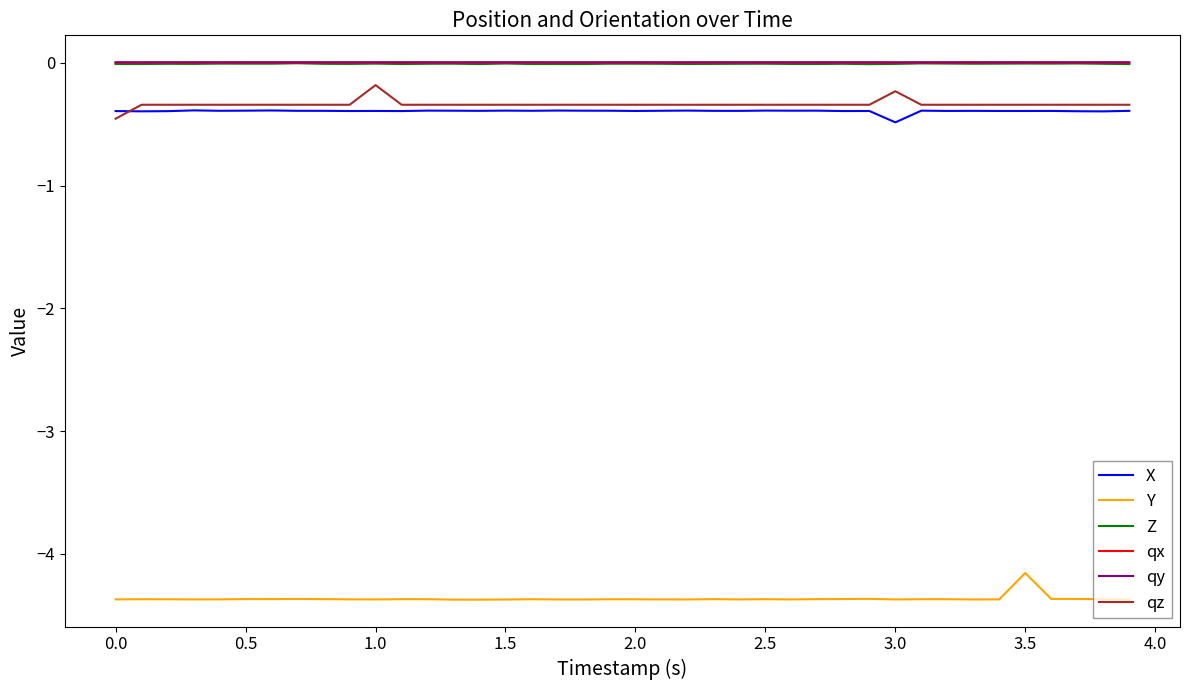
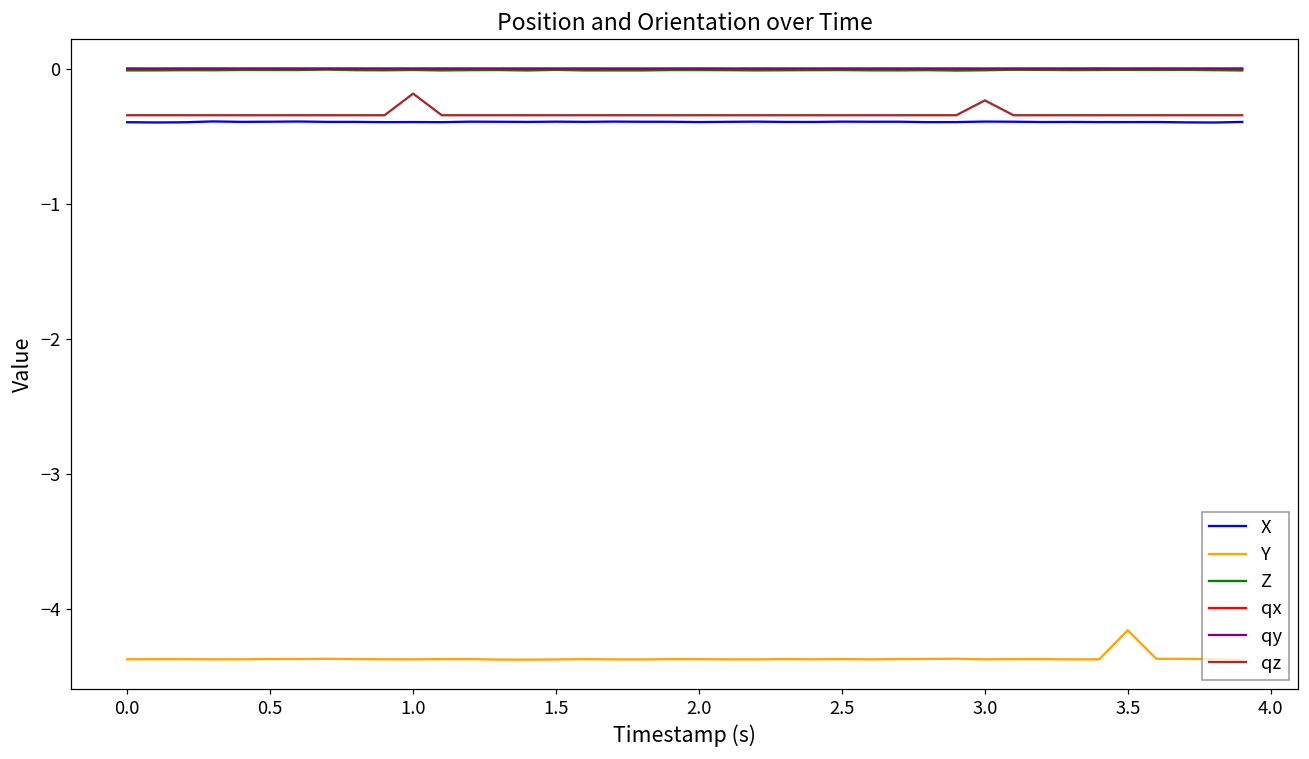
qz, 0.0: -0.46 -> -0.34
X, 3.0: -0.49 -> -0.39
